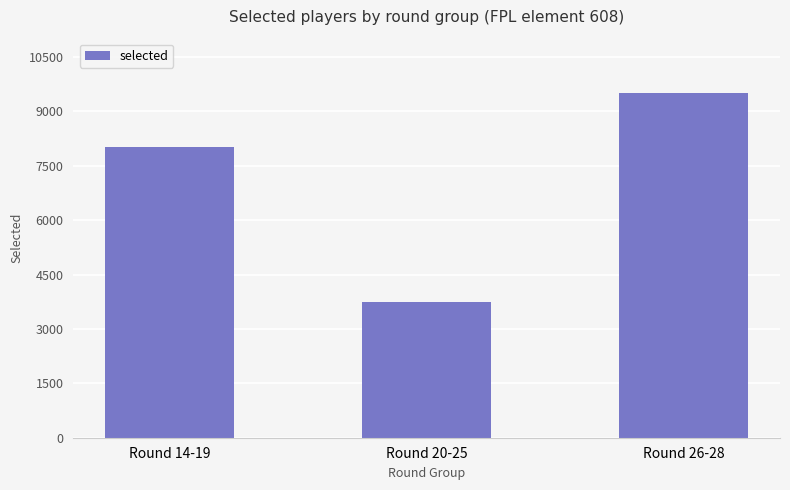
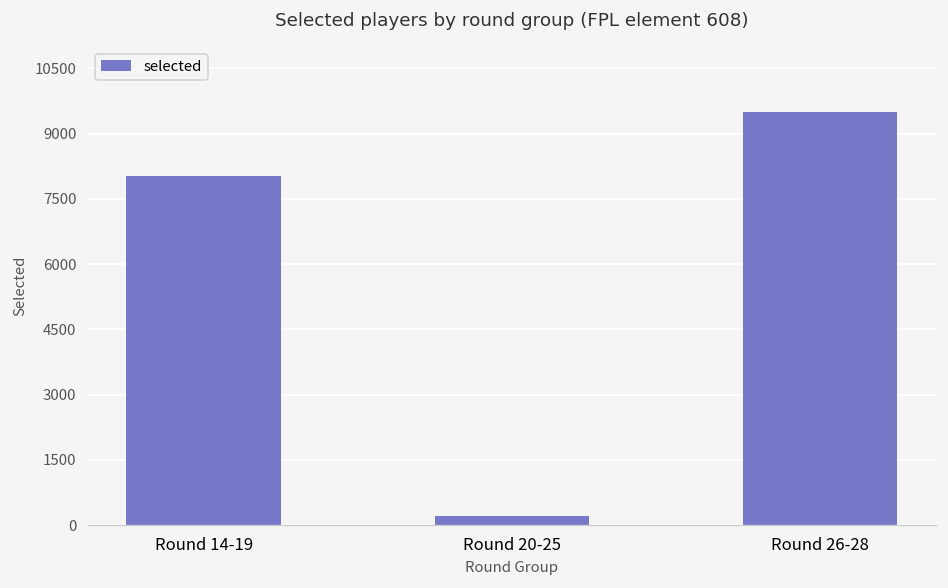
Round 20-25: 3800 -> 200
